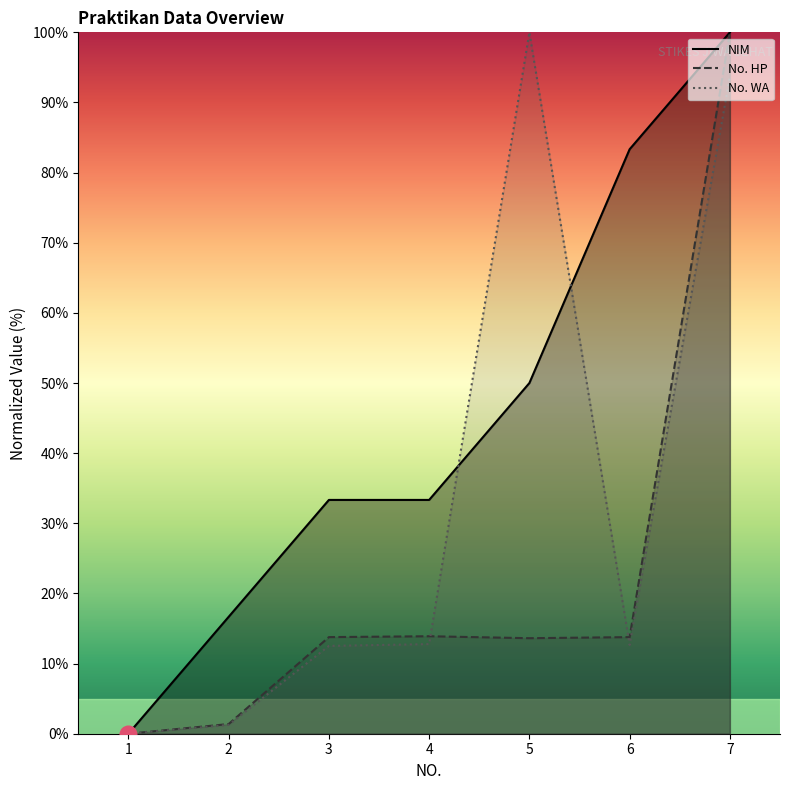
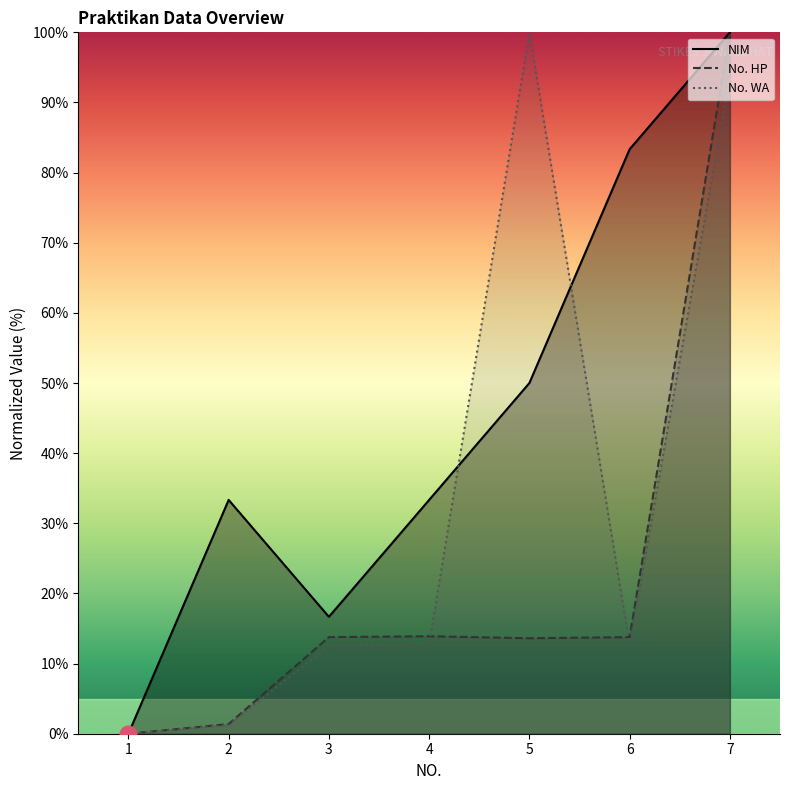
NIM, 2: 17% -> 33%
NIM, 3: 33% -> 17%
